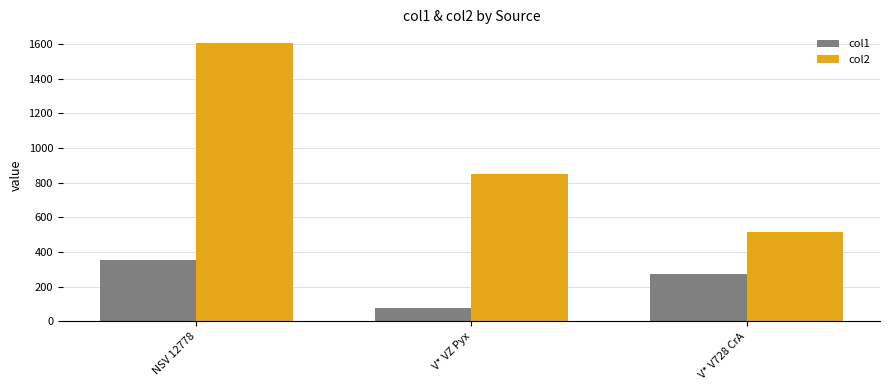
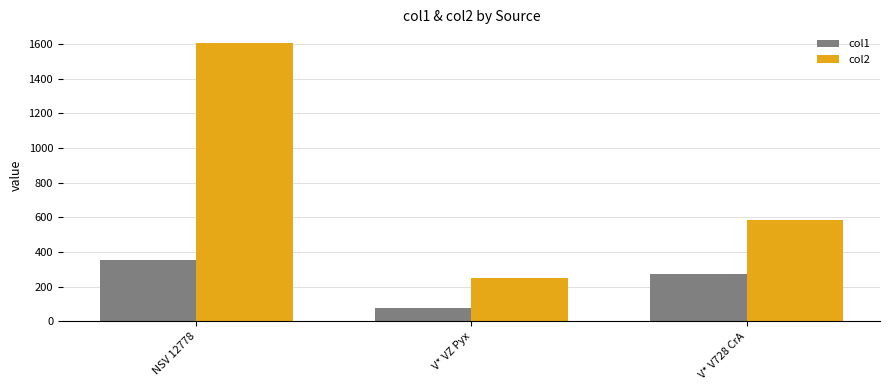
col2, V* VZ Pyx: 850 -> 250
col2, V* V728 CrA: 520 -> 580
